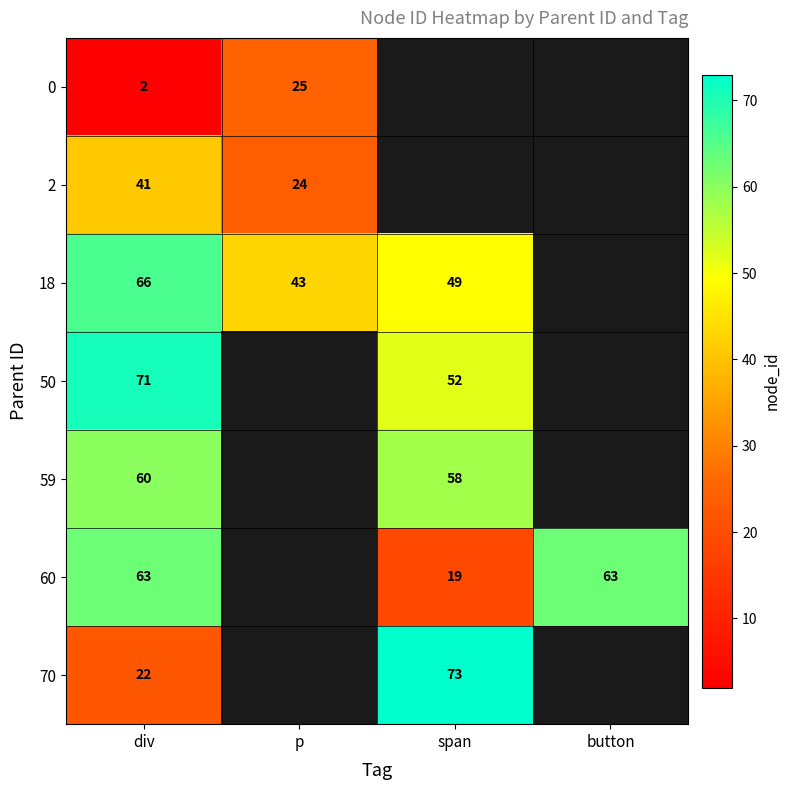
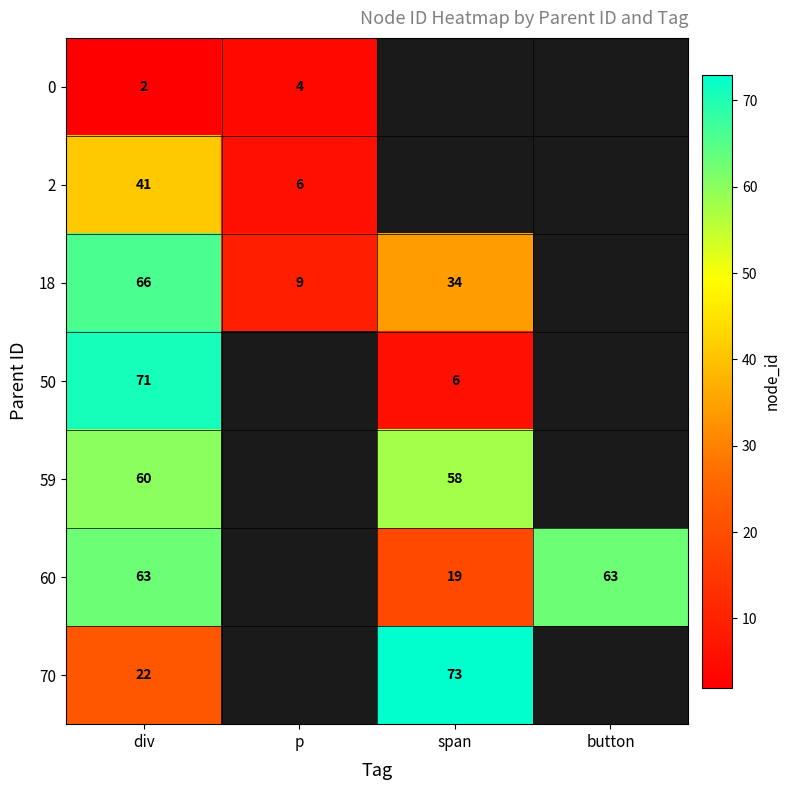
0, p: 25 -> 4
2, p: 24 -> 6
18, p: 43 -> 9
18, span: 49 -> 34
50, span: 52 -> 6
